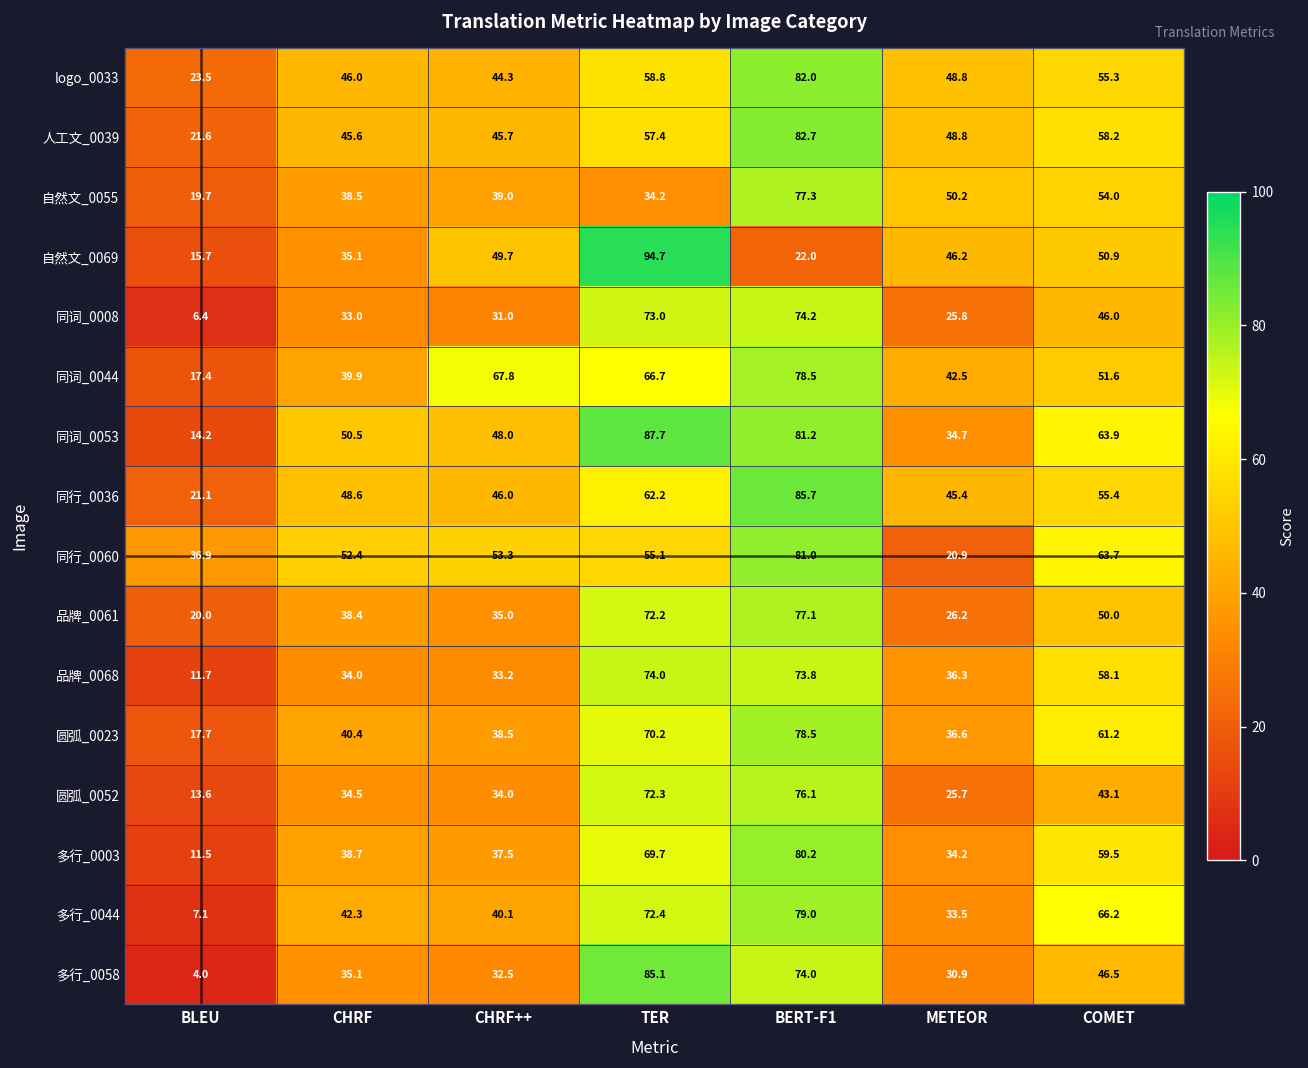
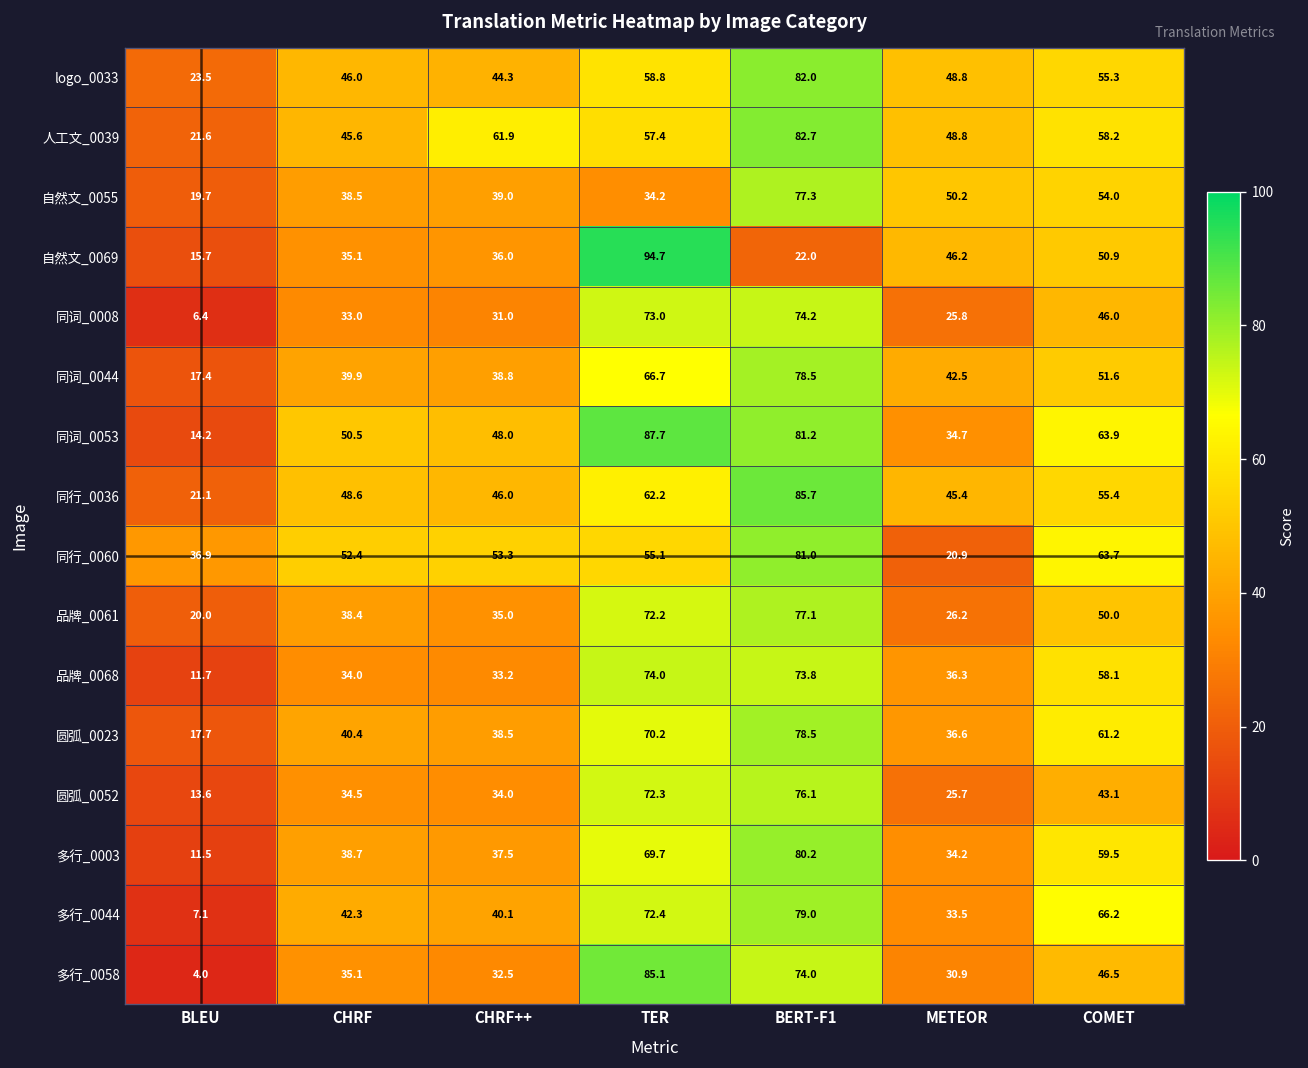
人工文_0039, CHRF++: 45.7 -> 61.9
自然文_0069, CHRF++: 49.7 -> 36.0
同词_0044, CHRF++: 67.8 -> 38.8
